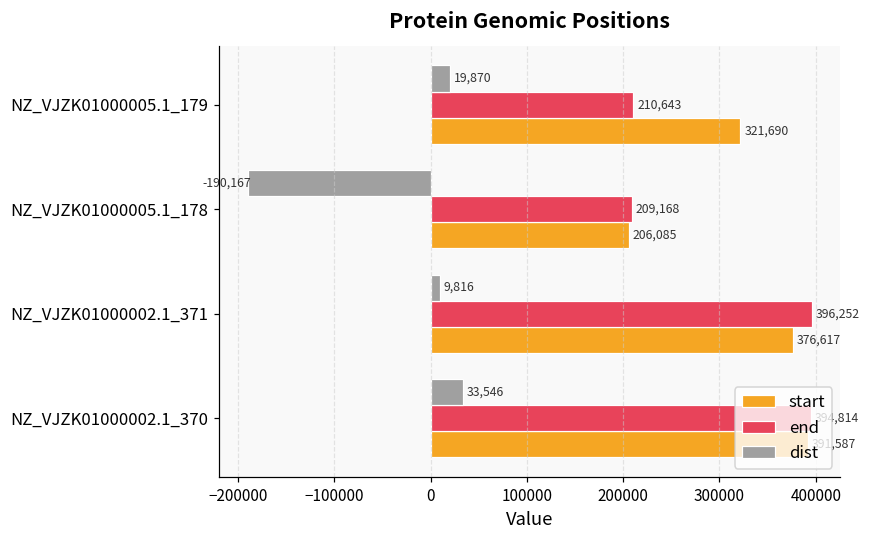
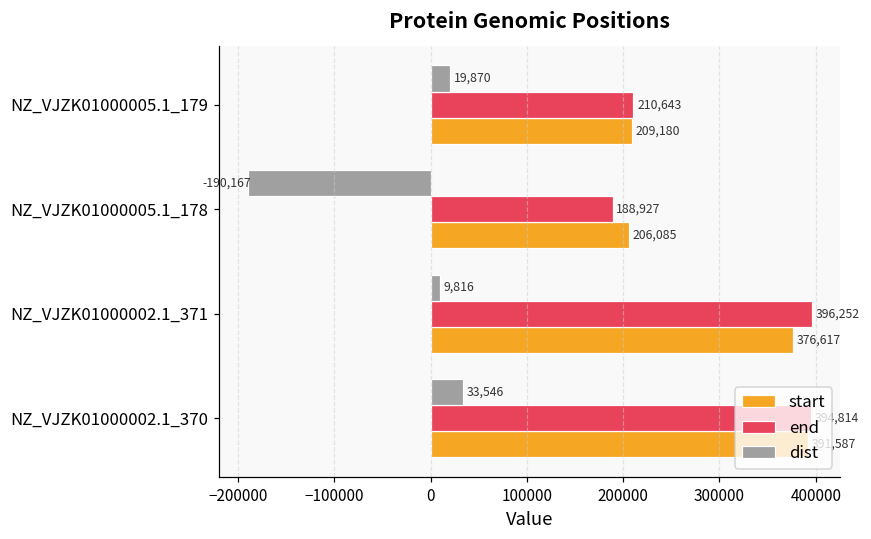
start, NZ_VJZK01000005.1_179: 321,690 -> 209,180
end, NZ_VJZK01000005.1_178: 209,168 -> 188,927
